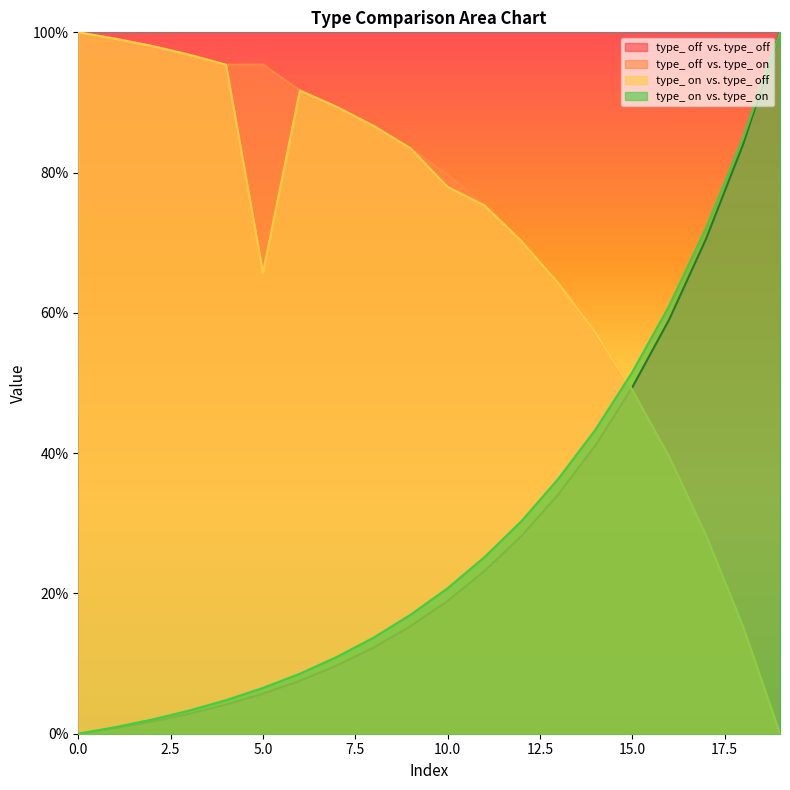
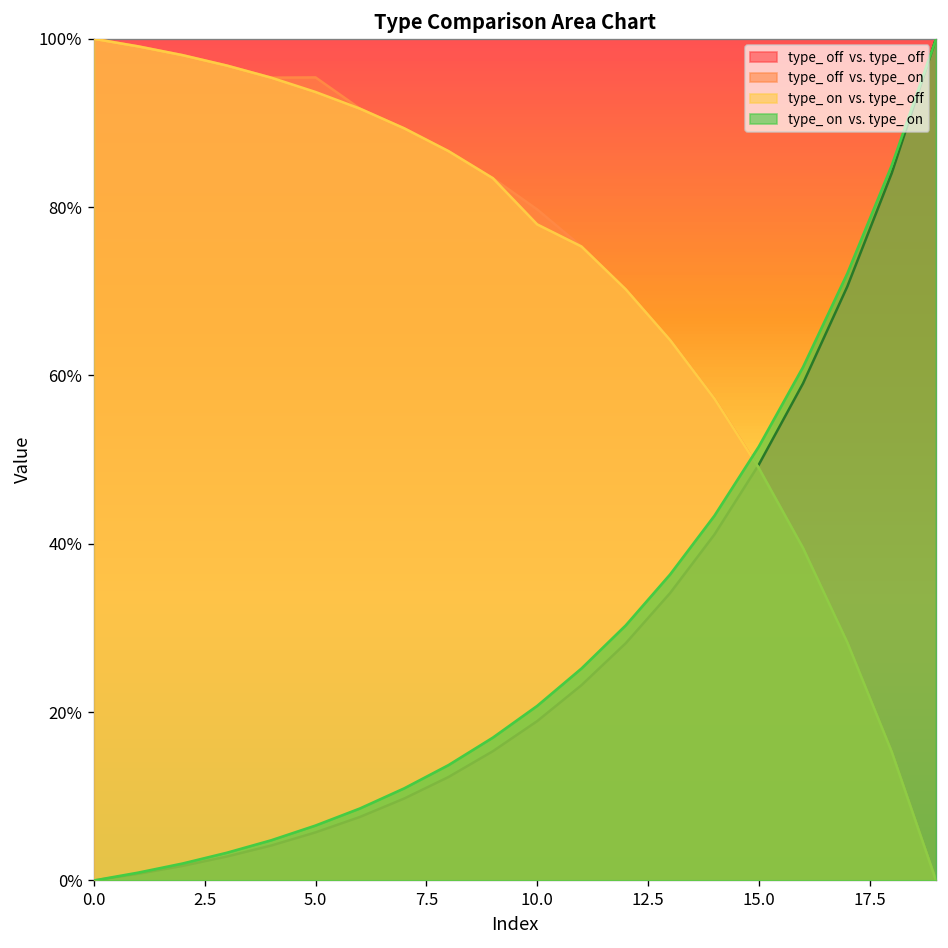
type_ on vs. type_ off, 5.0: 66% -> 94%
